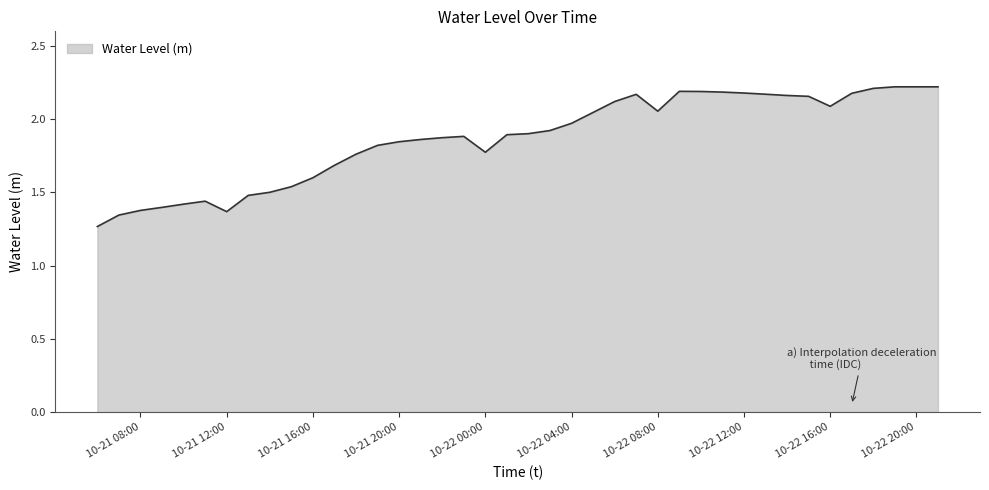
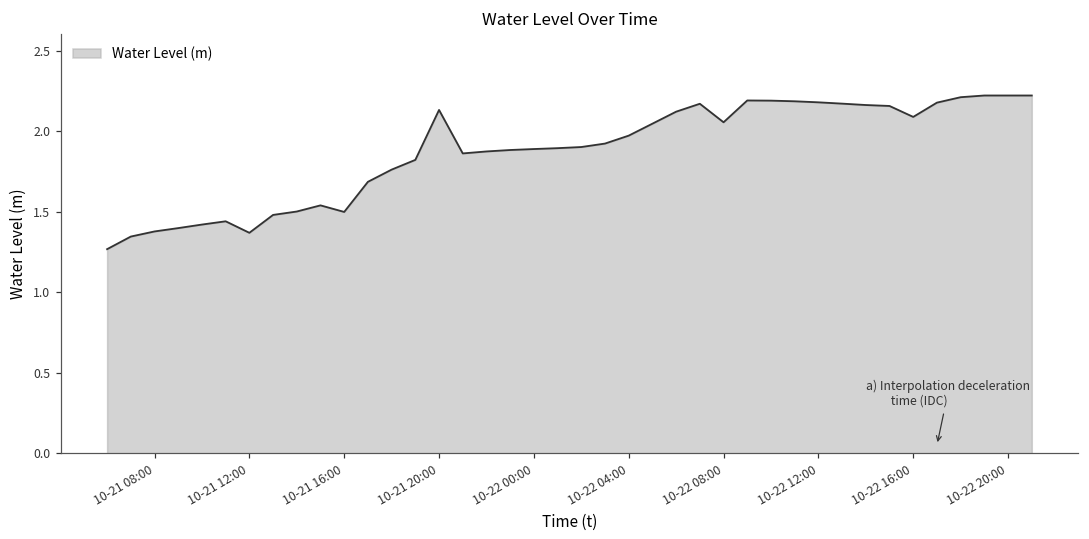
10-21 16:00: 1.60 -> 1.50
10-21 20:00: 1.85 -> 2.13
10-22 00:00: 1.77 -> 1.89
